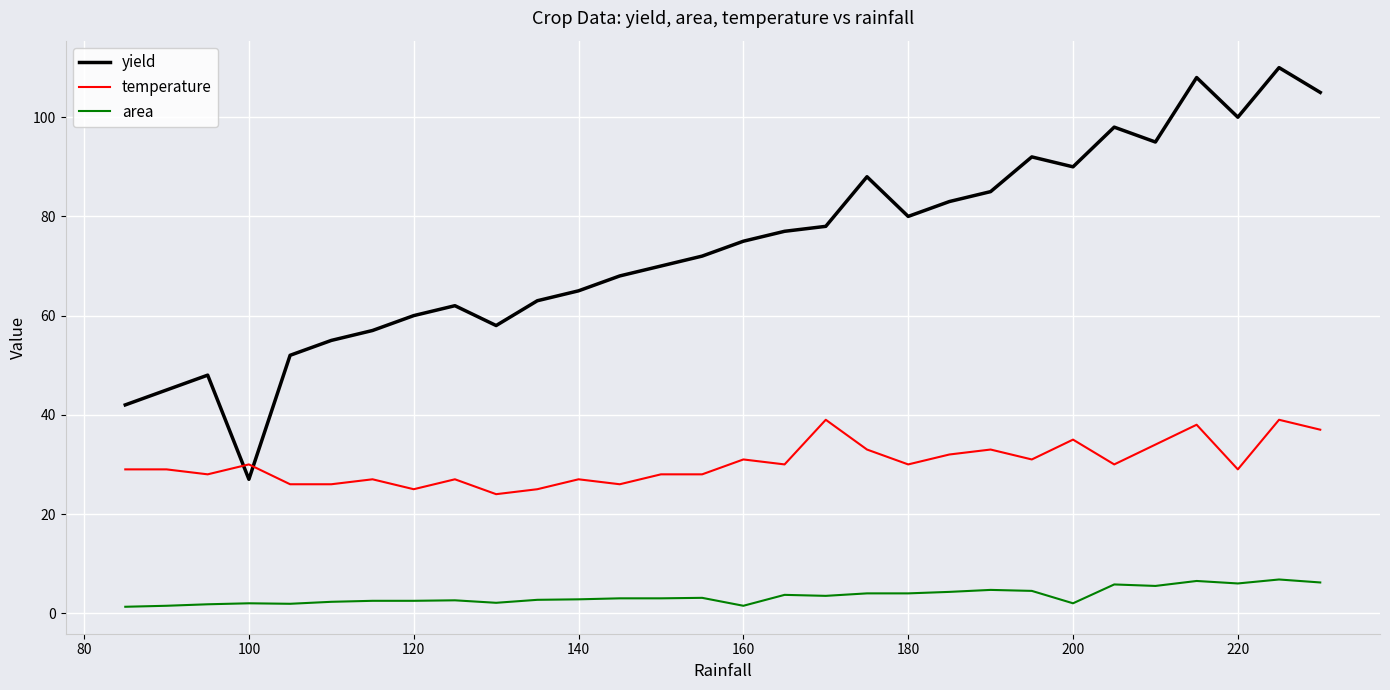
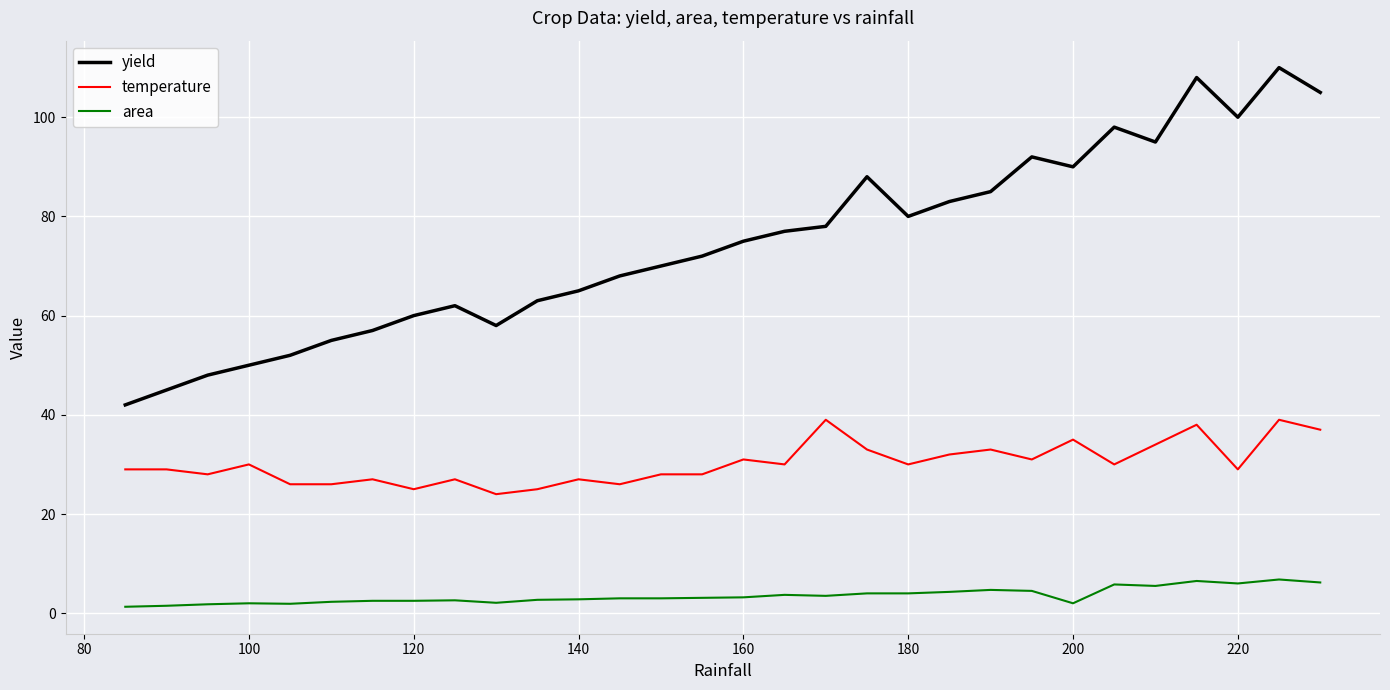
yield, 100: 27 -> 50
area, 160: 2 -> 3
